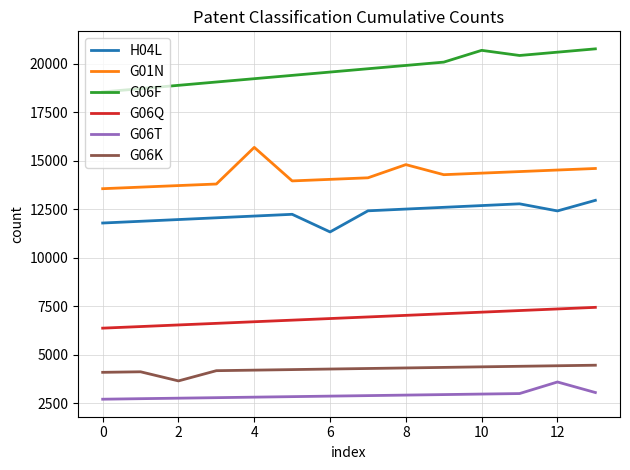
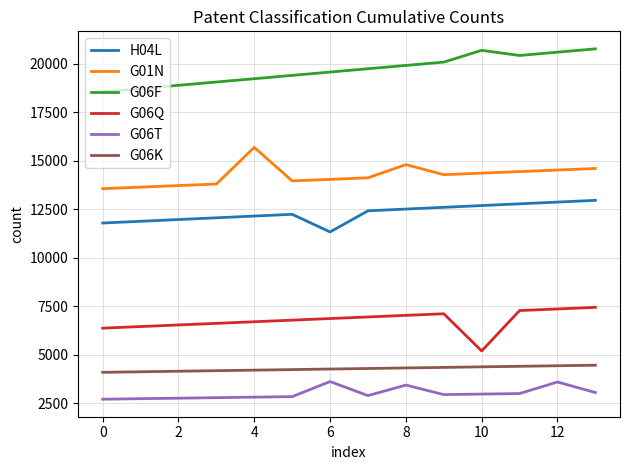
G06K, 2: 3600 -> 4100
G06T, 6: 2900 -> 3600
G06T, 8: 2900 -> 3400
G06Q, 10: 7200 -> 5200
H04L, 12: 12400 -> 12900
